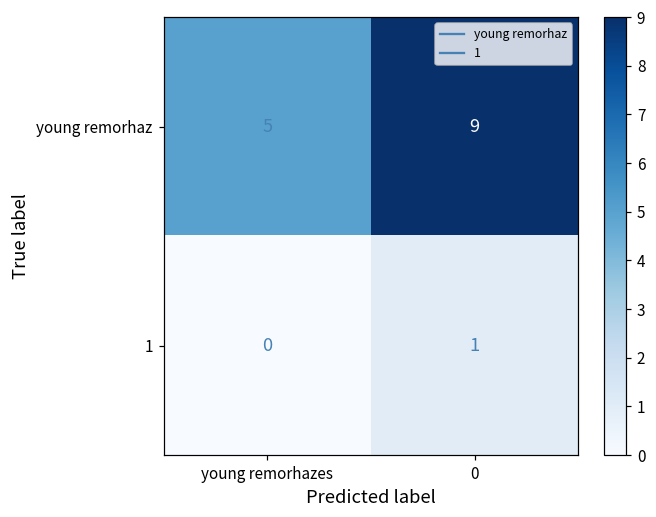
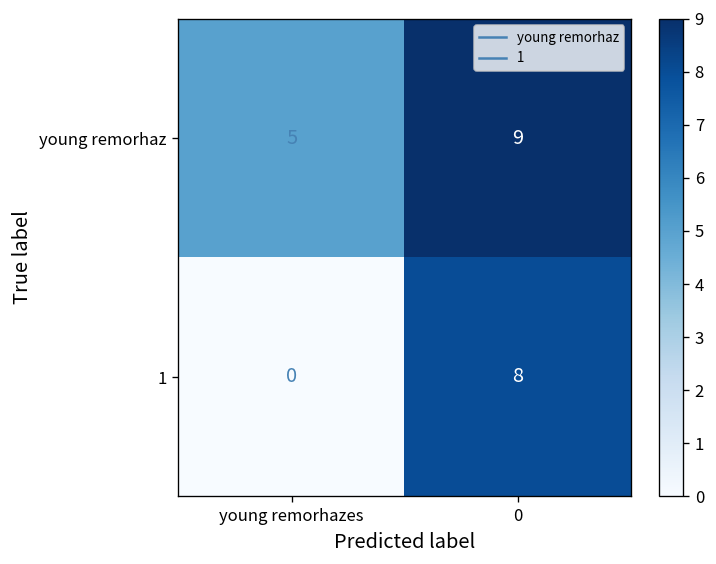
1, 0: 1 -> 8
